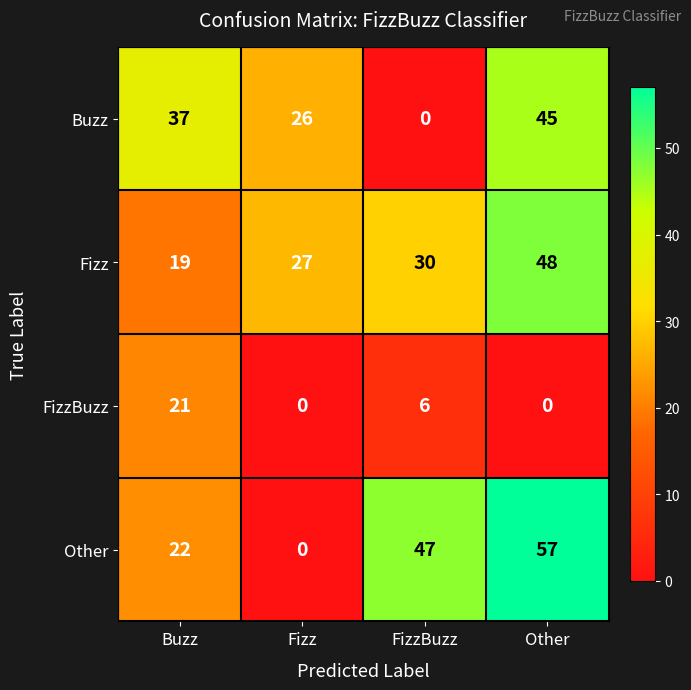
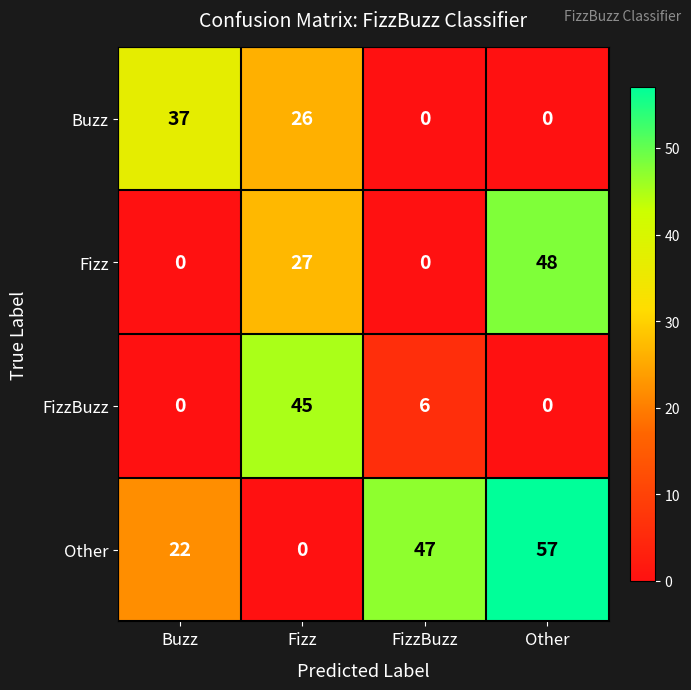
Buzz, Other: 45 -> 0
Fizz, Buzz: 19 -> 0
Fizz, FizzBuzz: 30 -> 0
FizzBuzz, Buzz: 21 -> 0
FizzBuzz, Fizz: 0 -> 45
